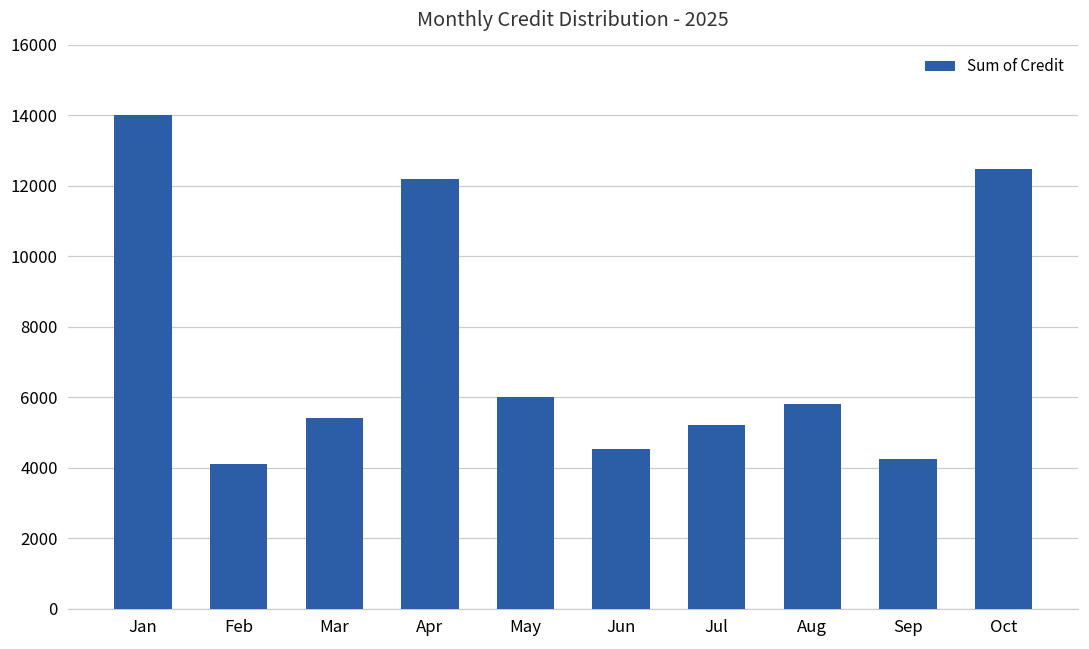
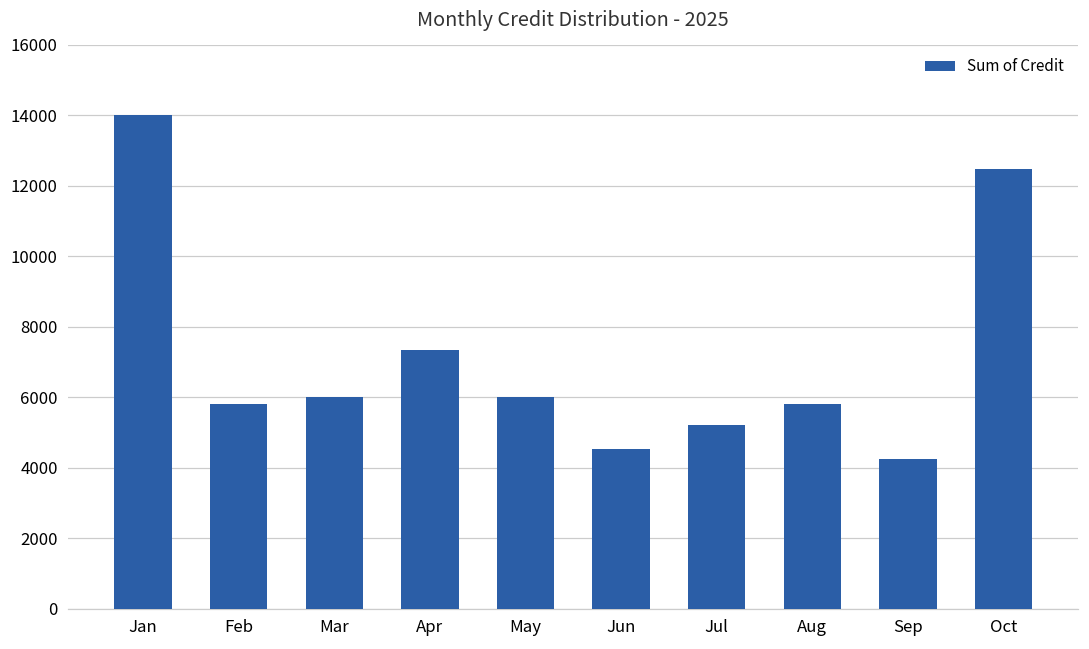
Feb: 4100 -> 5800
Mar: 5400 -> 6000
Apr: 12200 -> 7300
